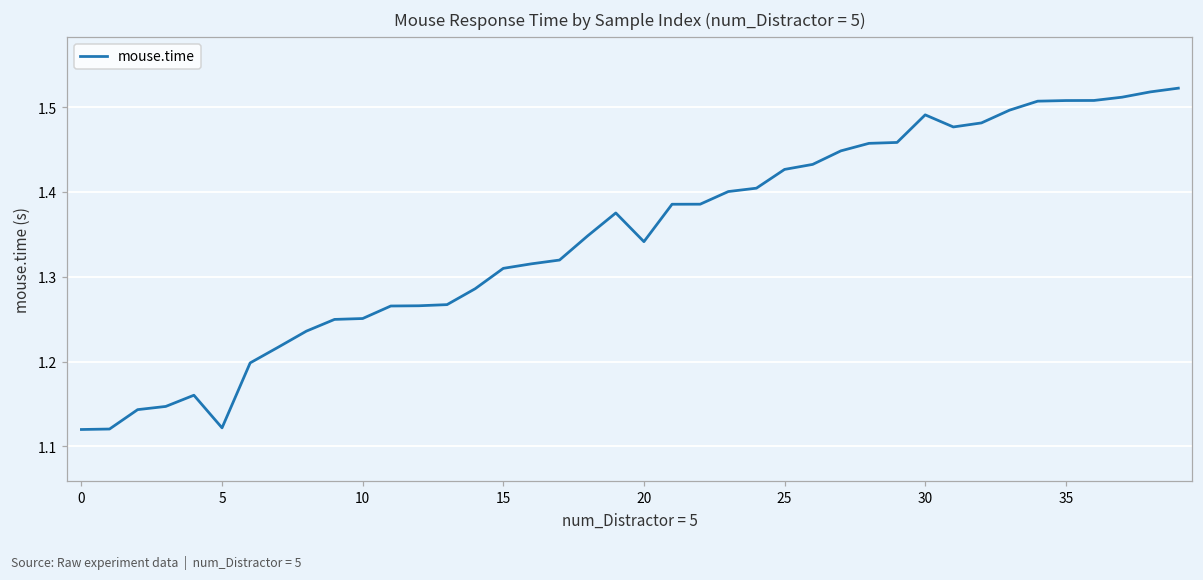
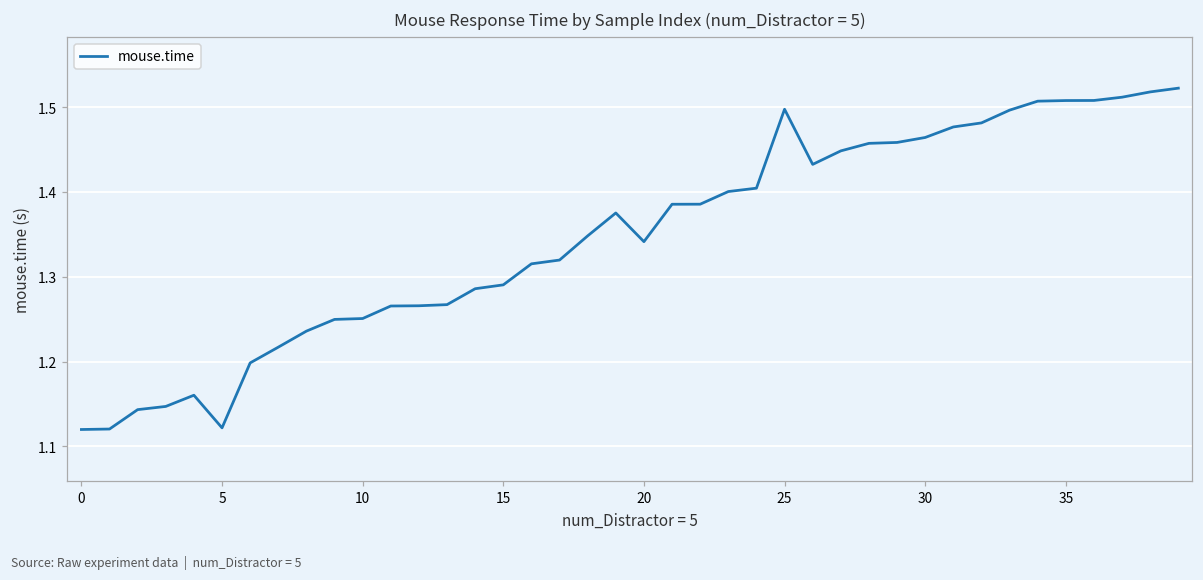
15: 1.31 -> 1.29
25: 1.43 -> 1.50
30: 1.49 -> 1.46
